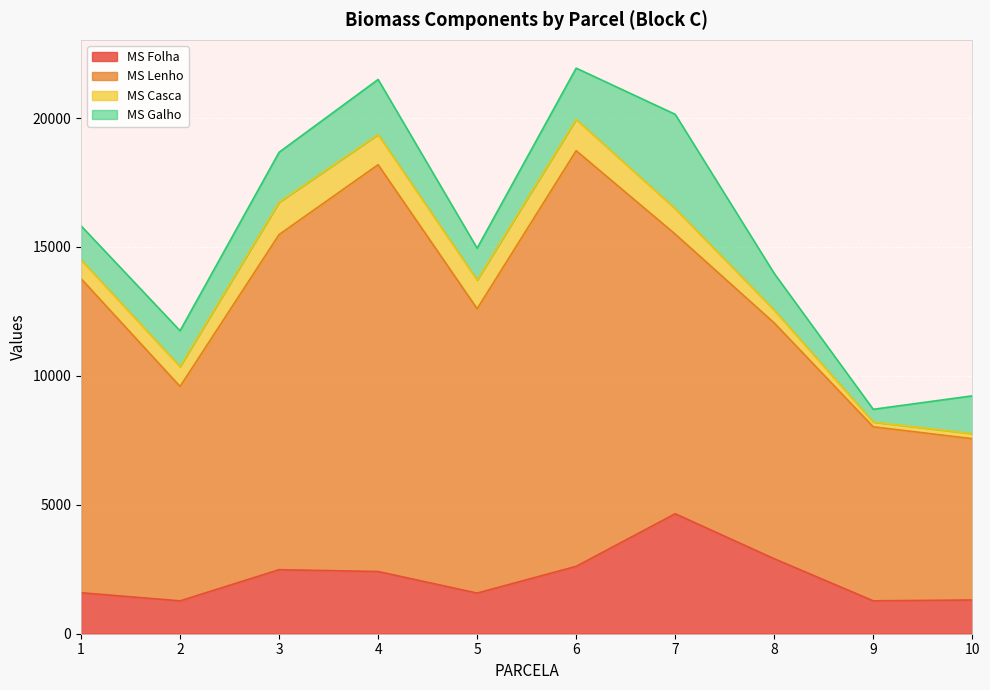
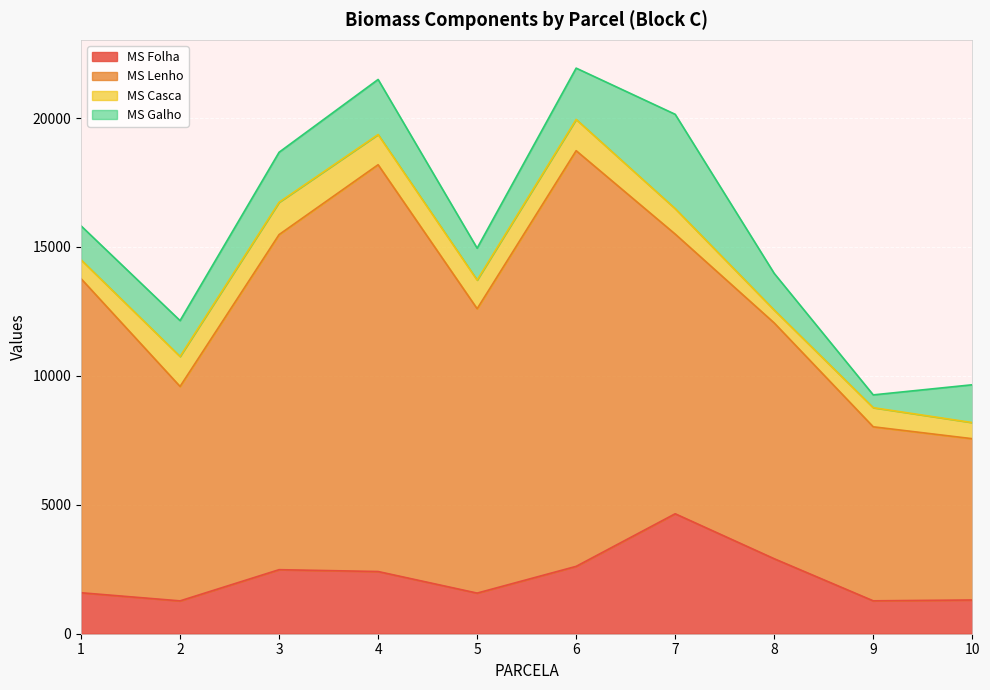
MS Casca, 2: 800 -> 1200
MS Casca, 9: 200 -> 700
MS Casca, 10: 200 -> 600
